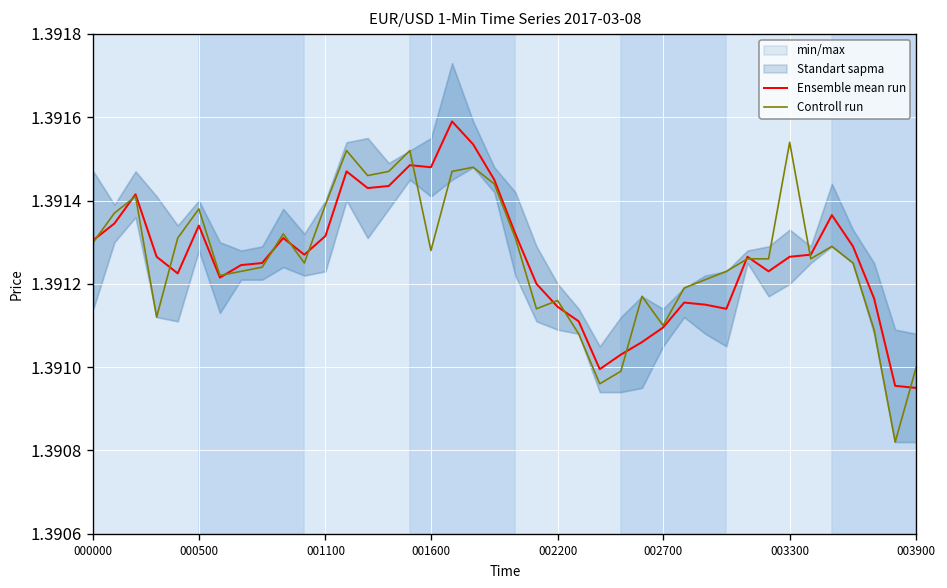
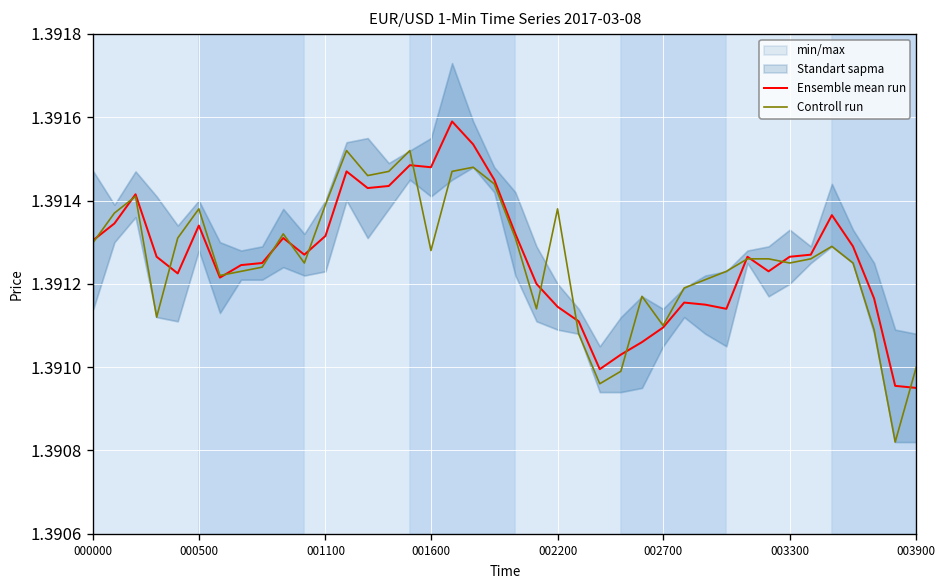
Controll run, 002200: 1.39116 -> 1.39138
Controll run, 003300: 1.39154 -> 1.39125
